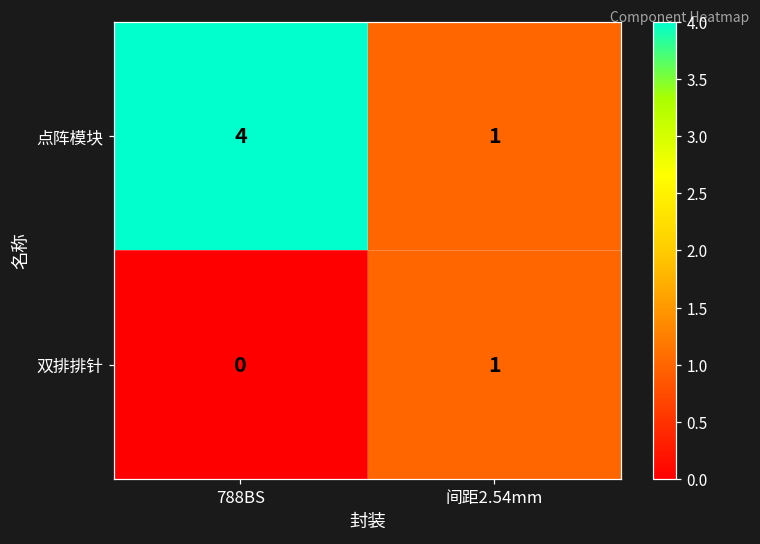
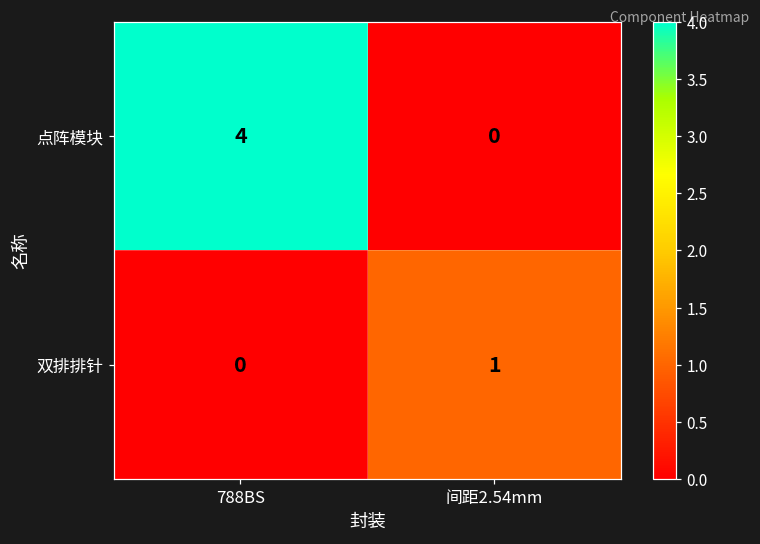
点阵模块, 间距2.54mm: 1 -> 0
